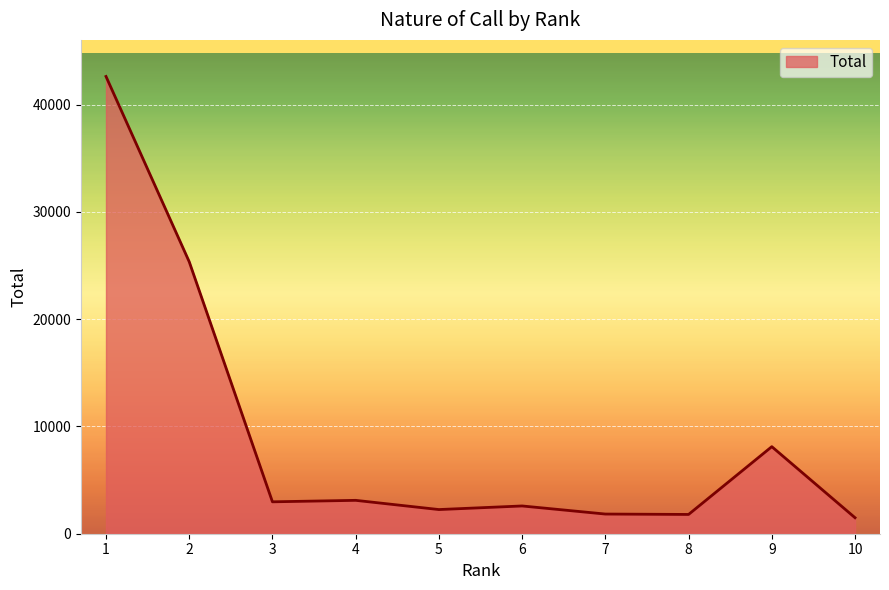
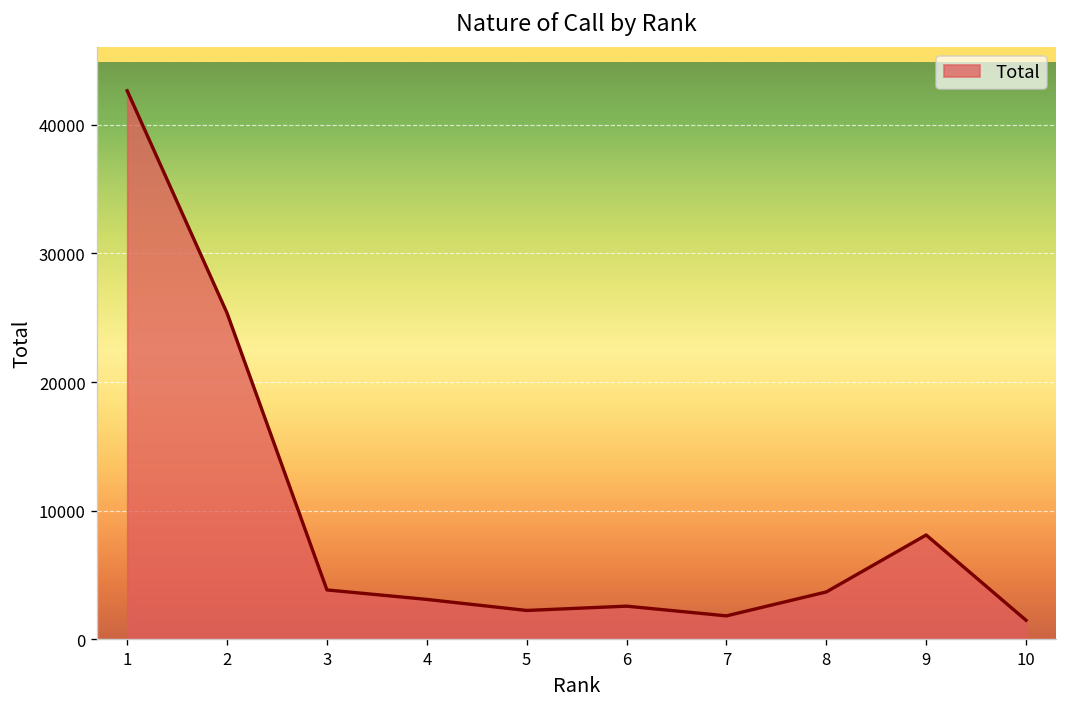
3: 3000 -> 3800
8: 1800 -> 3700
